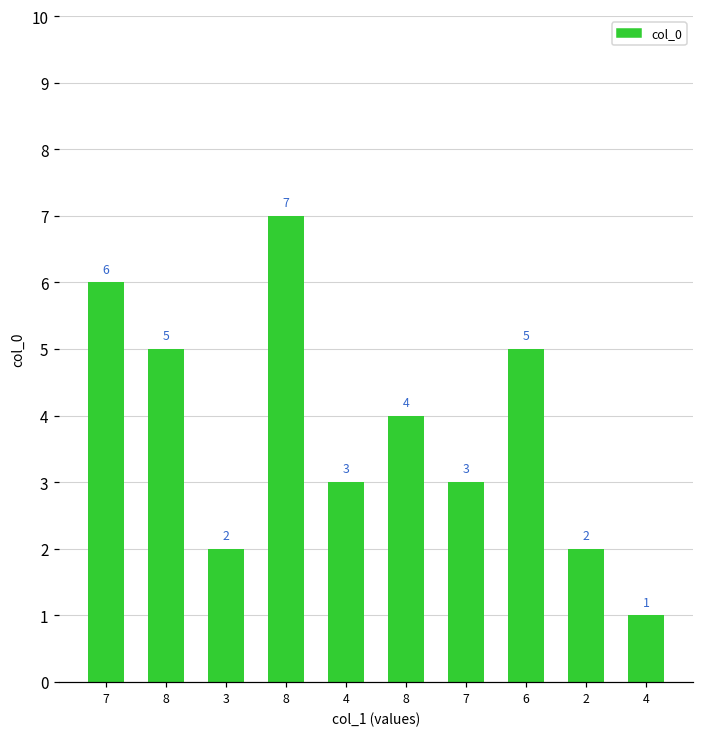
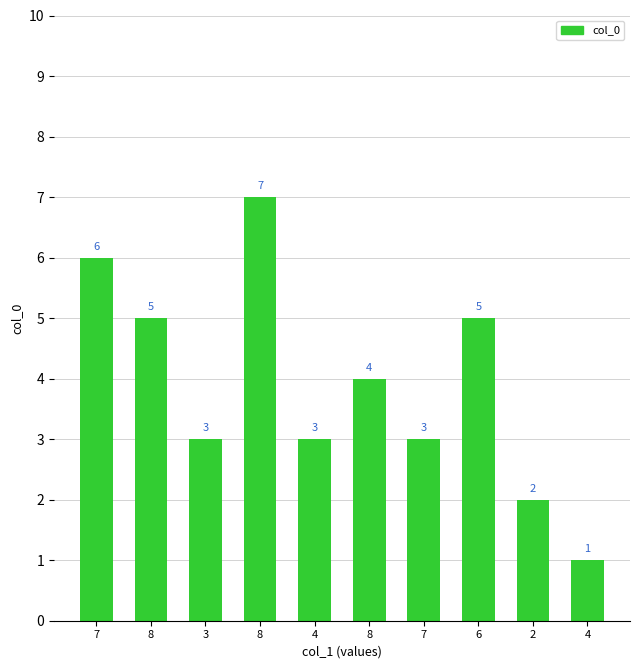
3: 2 -> 3
